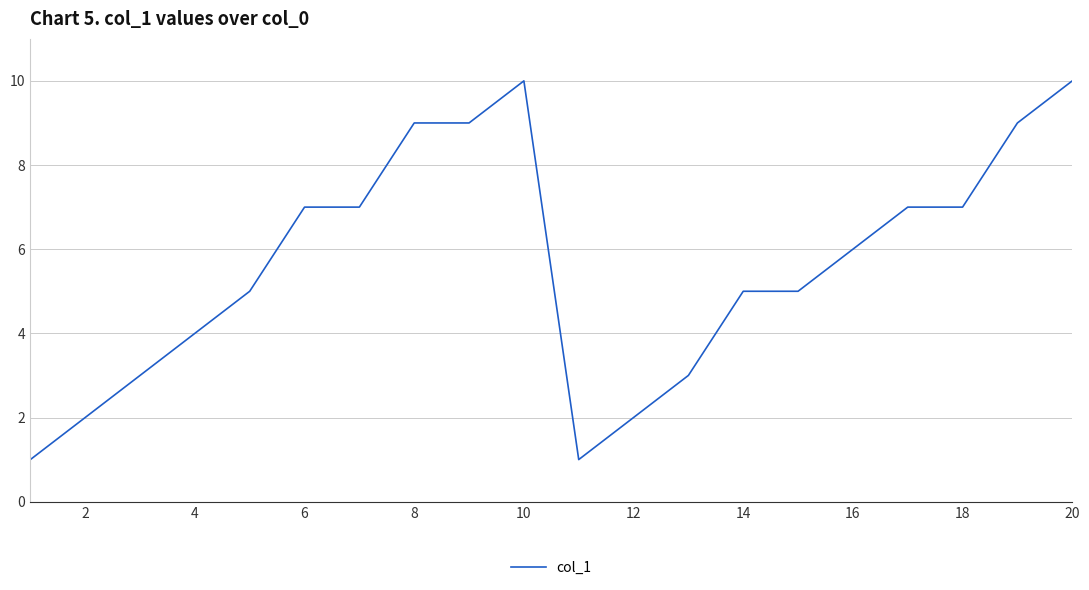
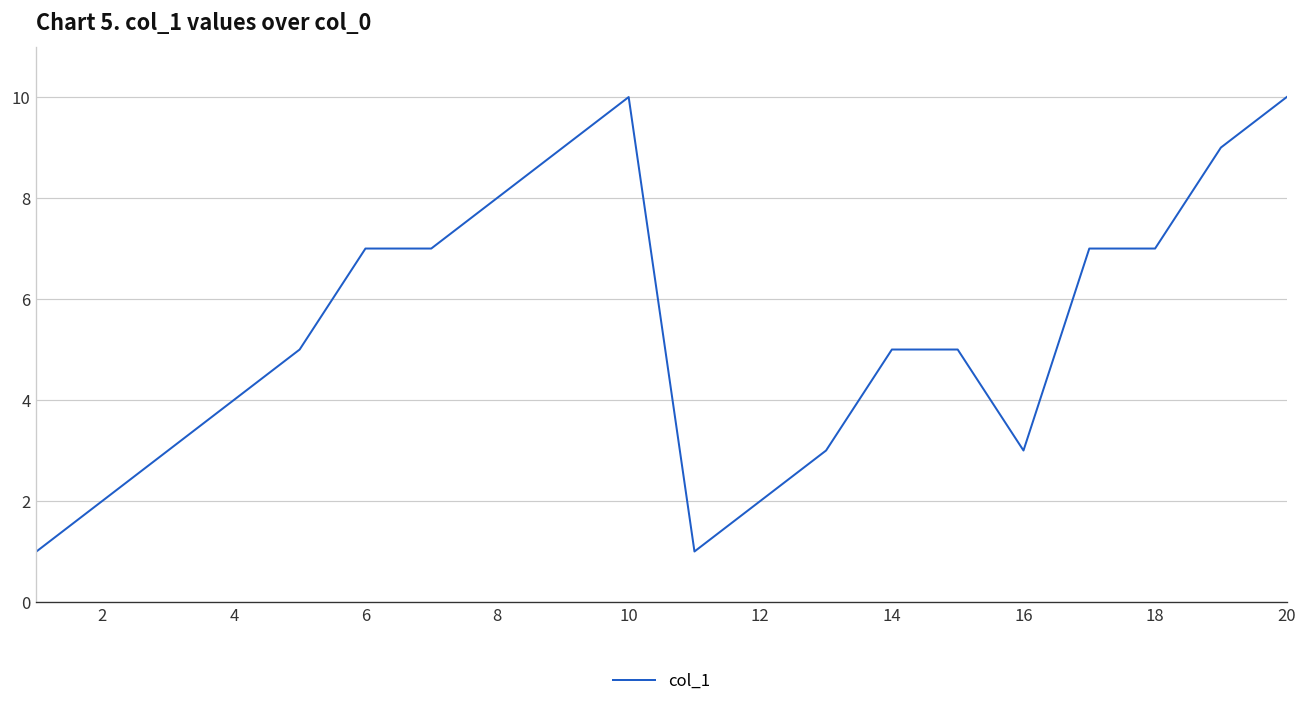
8: 9 -> 8
16: 6 -> 3
